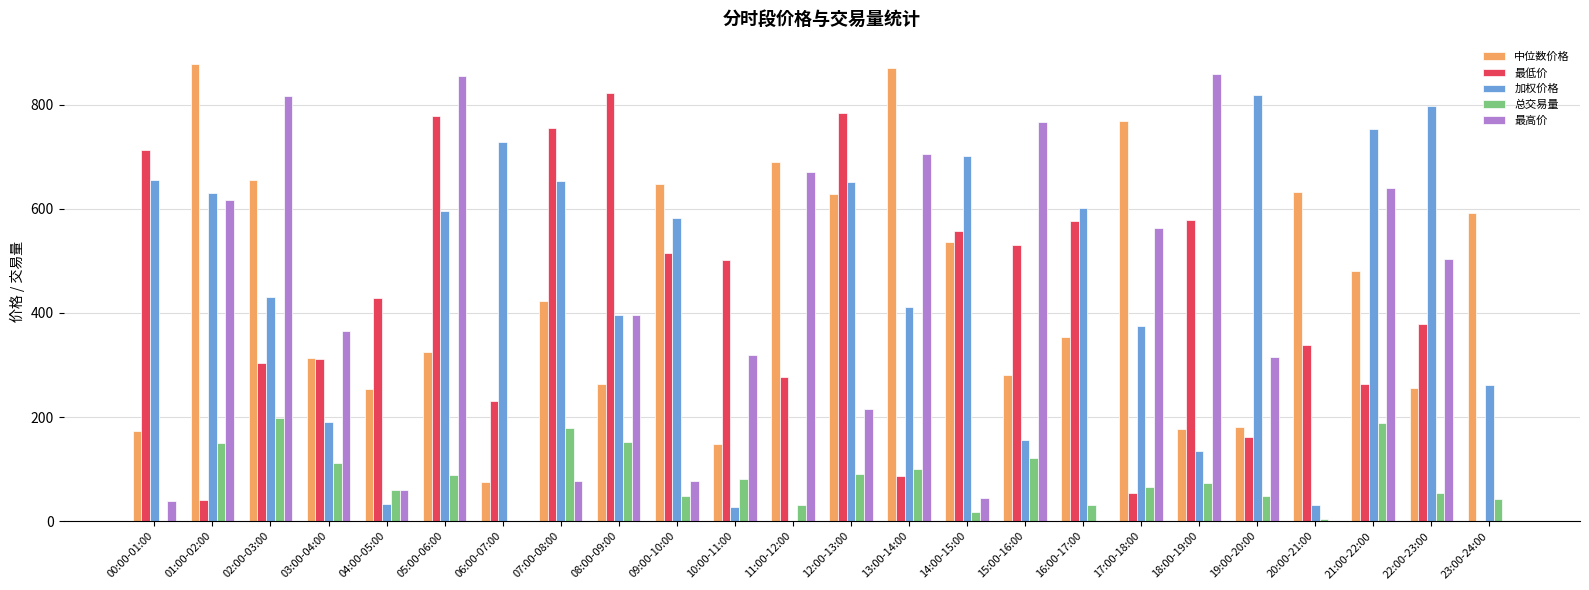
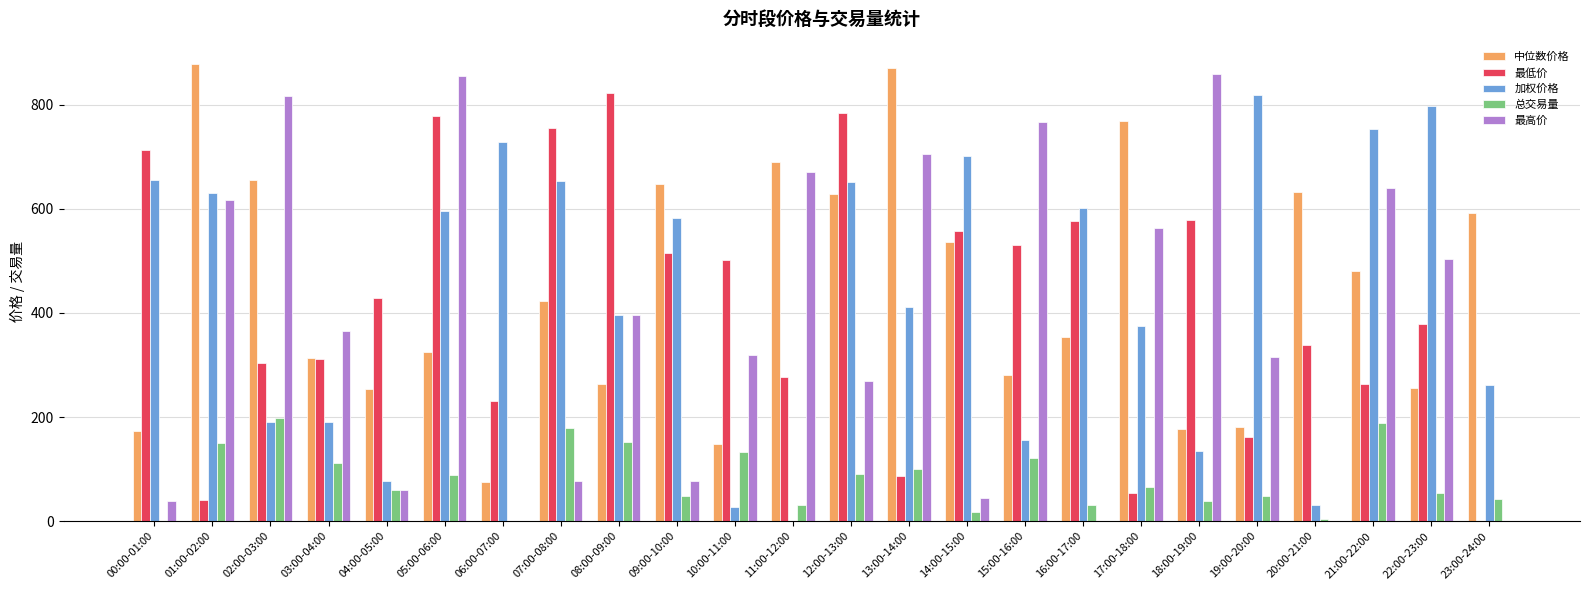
加权价格, 02:00-03:00: 430 -> 190
加权价格, 04:00-05:00: 30 -> 80
总交易量, 10:00-11:00: 80 -> 130
最高价, 12:00-13:00: 220 -> 270
总交易量, 18:00-19:00: 70 -> 40
